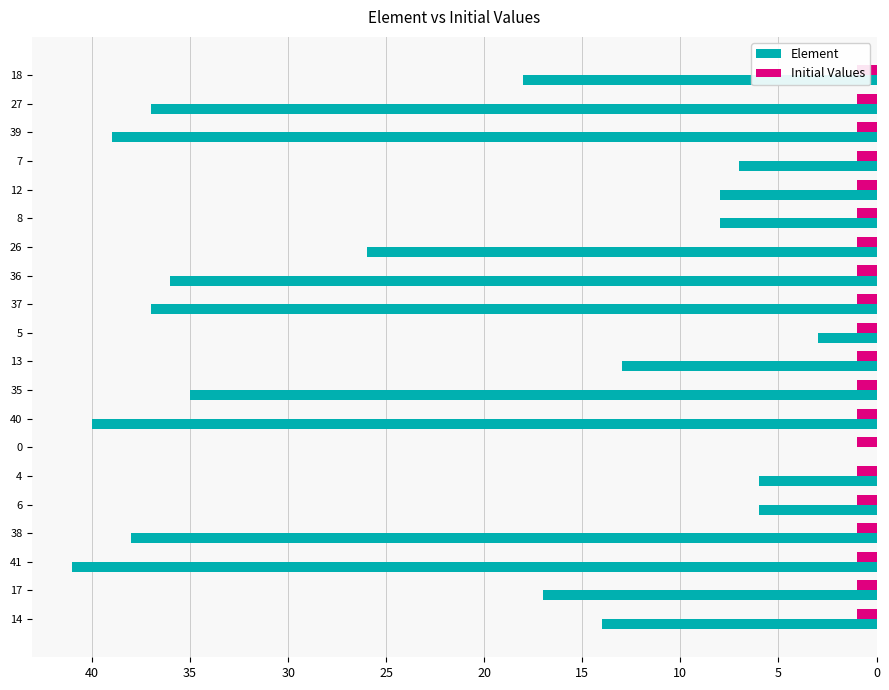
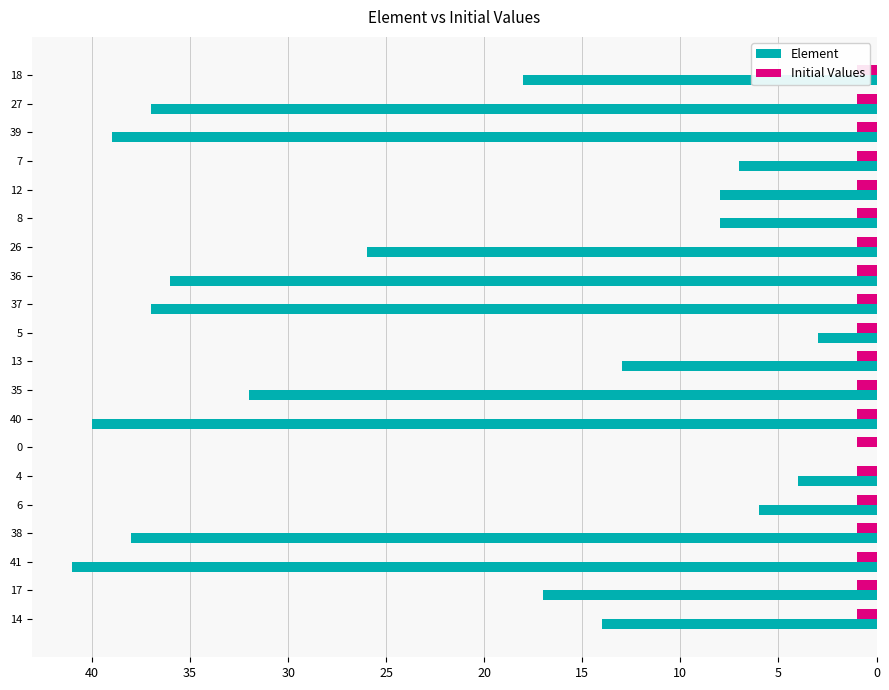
Element, 35: 35 -> 32
Element, 4: 6 -> 4
